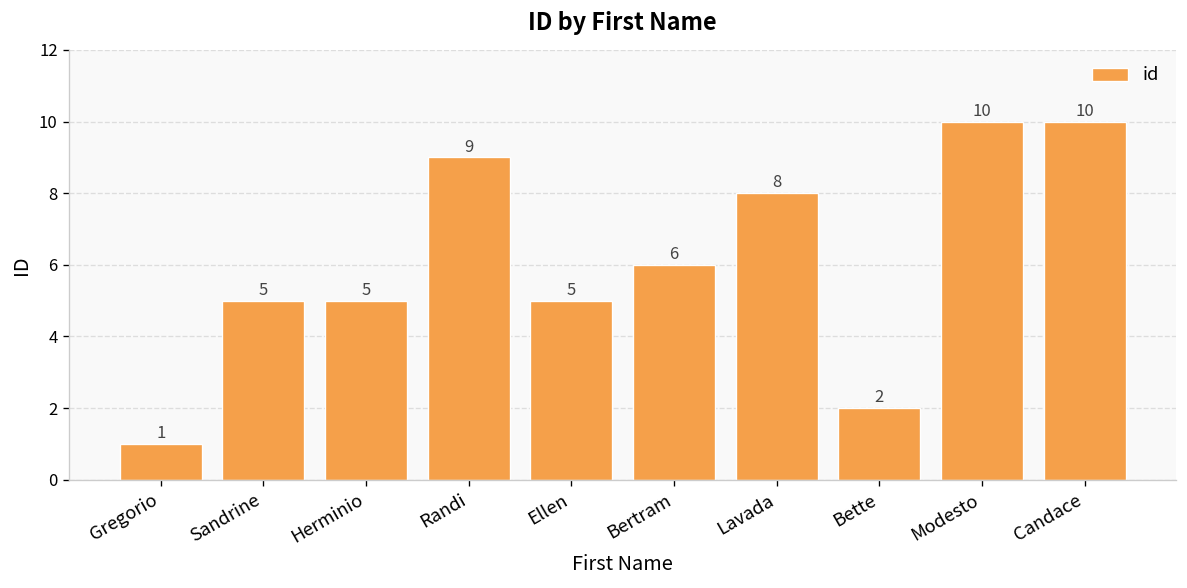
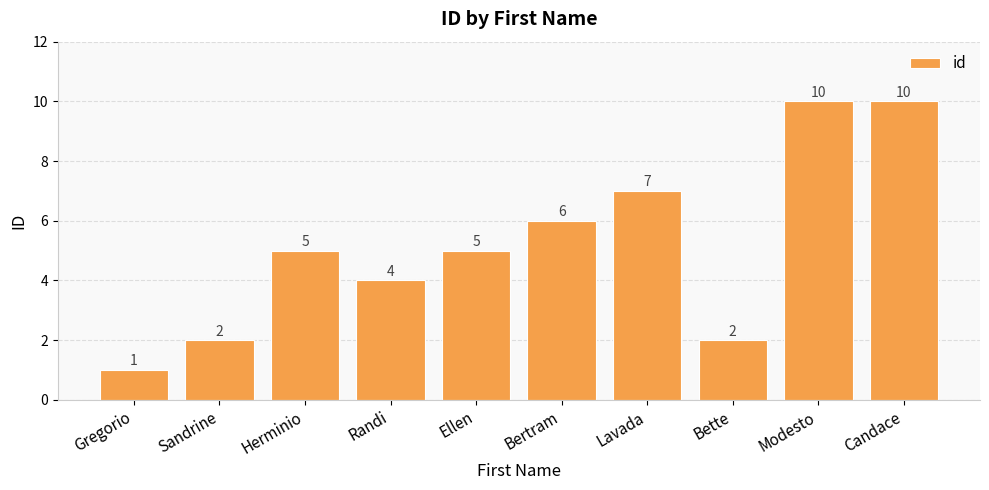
Sandrine: 5 -> 2
Randi: 9 -> 4
Lavada: 8 -> 7
